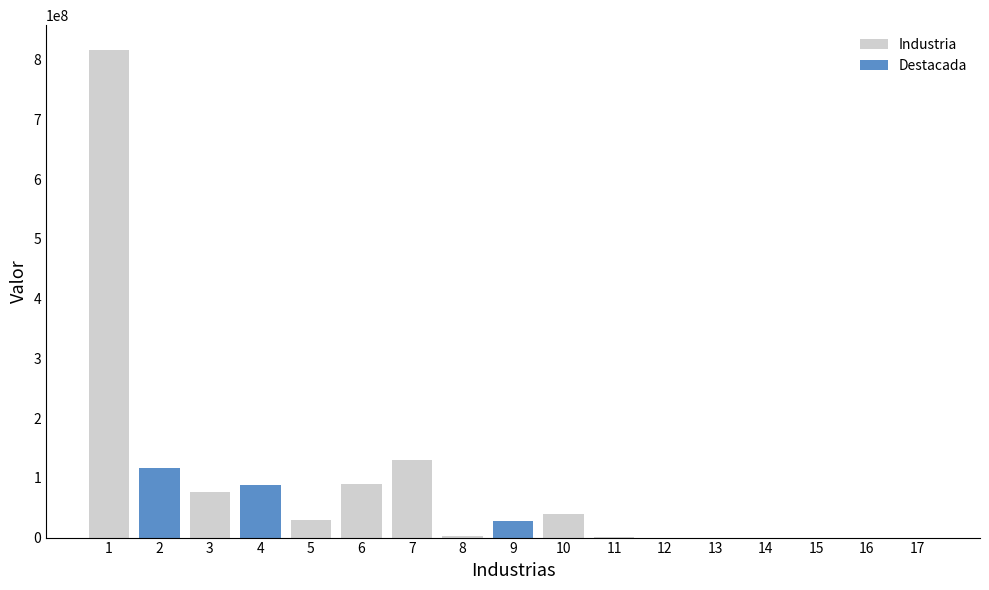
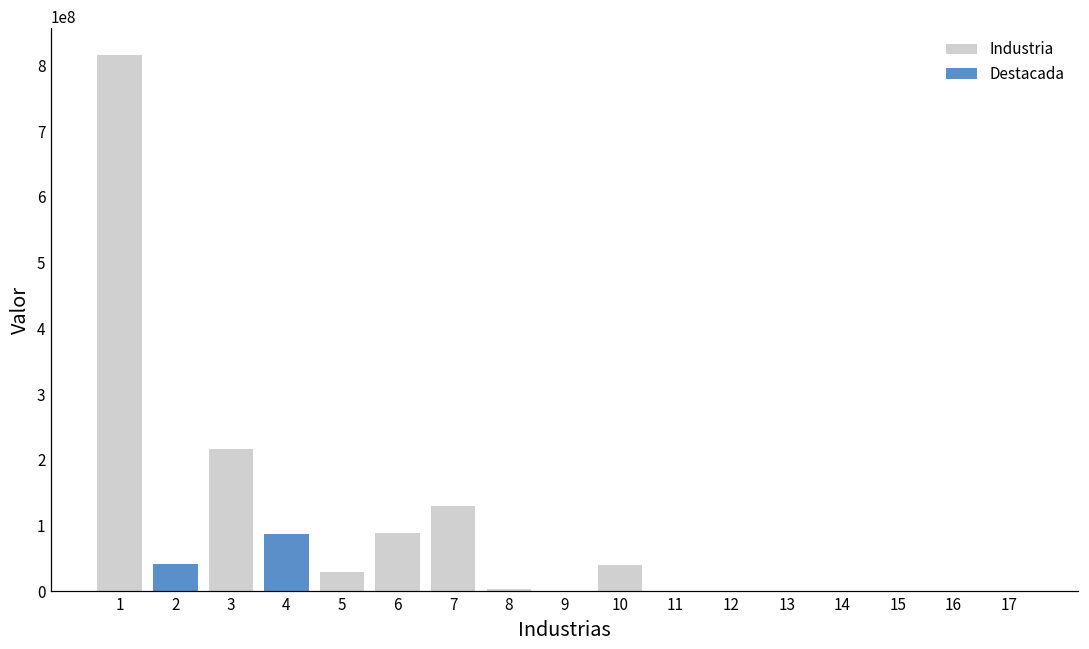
Destacada, 2: 120000000 -> 40000000
Industria, 3: 80000000 -> 220000000
Destacada, 9: 30000000 -> 0
